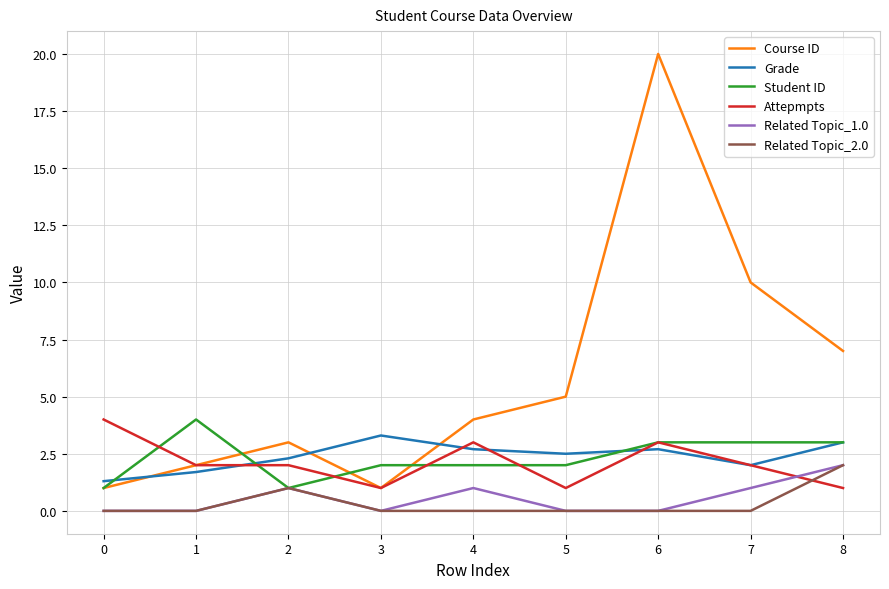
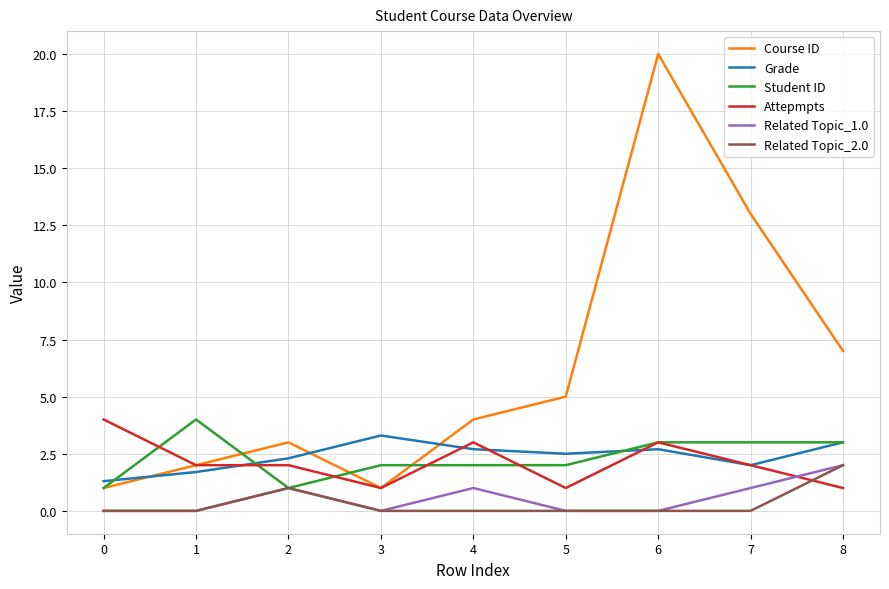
Course ID, 7: 10 -> 13
